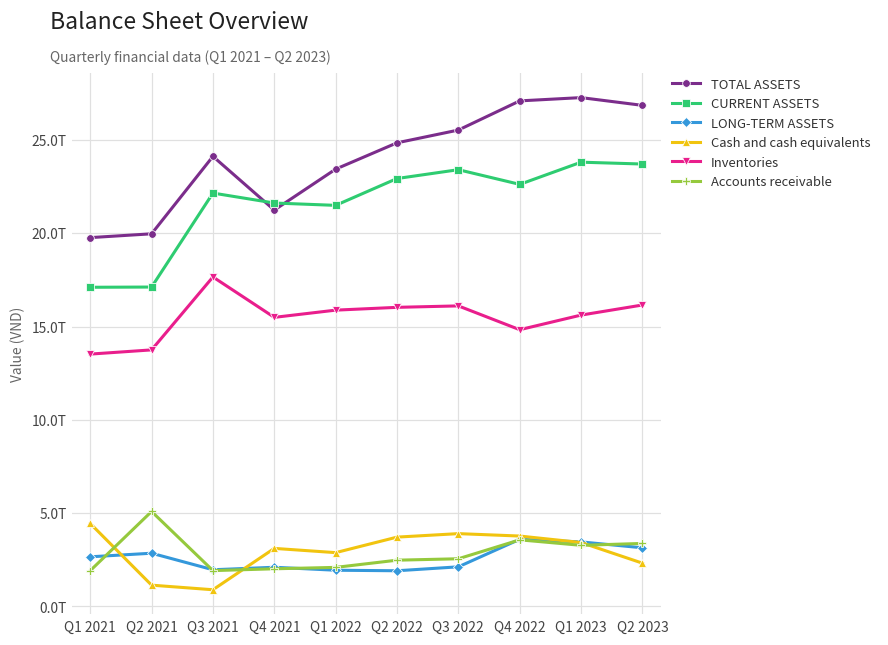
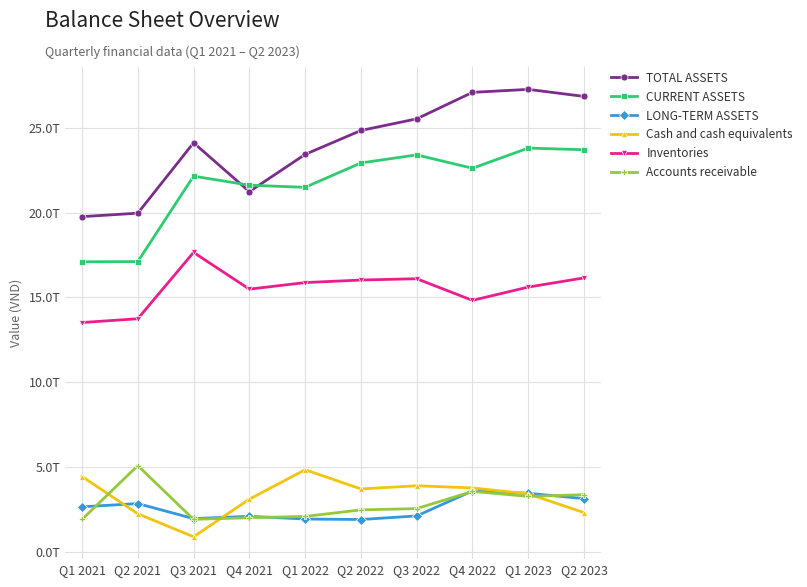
Cash and cash equivalents, Q2 2021: 1.1T -> 2.3T
Cash and cash equivalents, Q1 2022: 2.9T -> 4.8T
